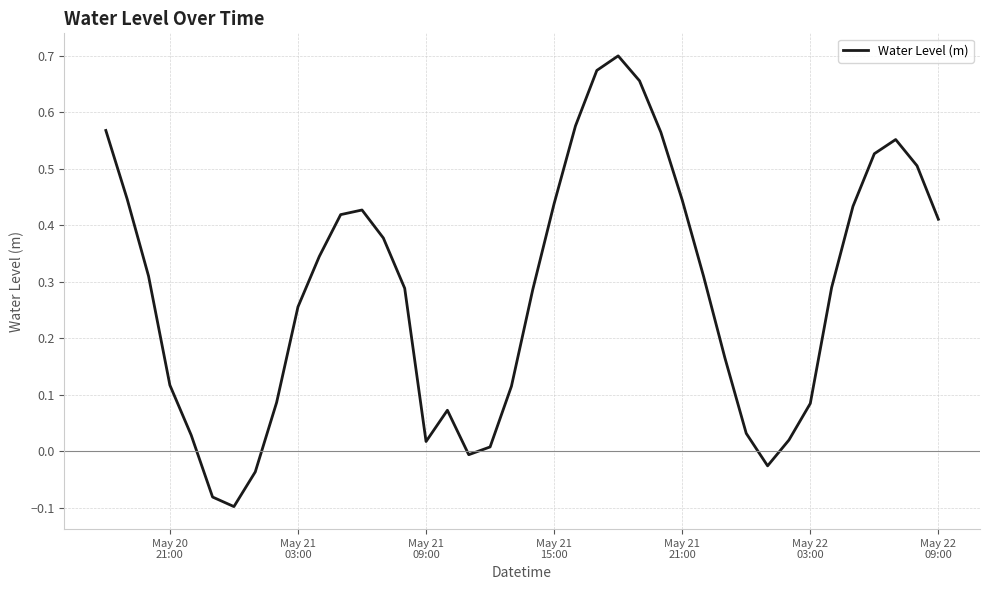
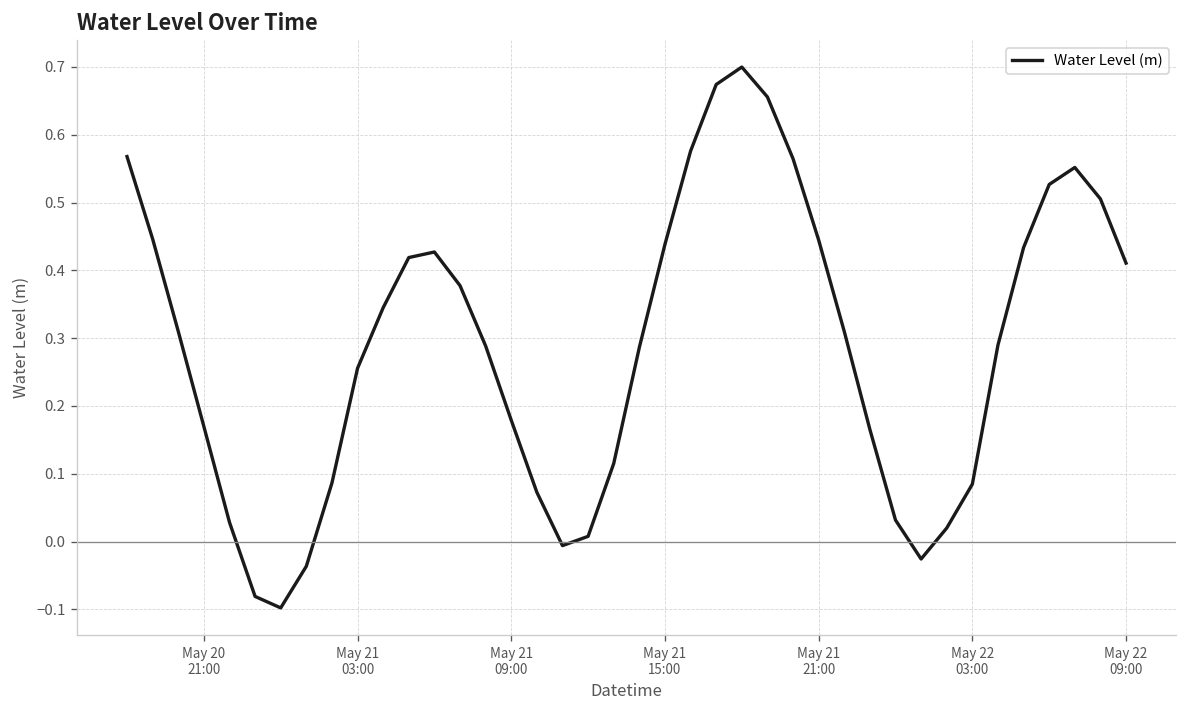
May 20 21:00: 0.12 -> 0.17
May 21 09:00: 0.02 -> 0.18
